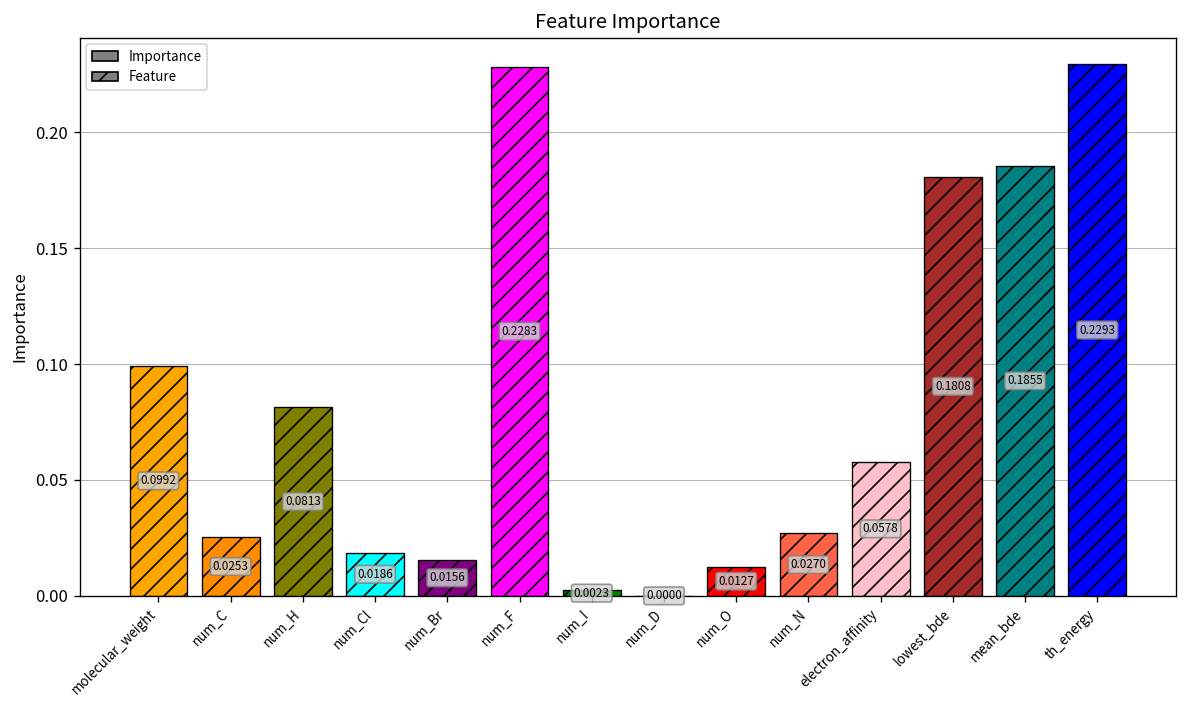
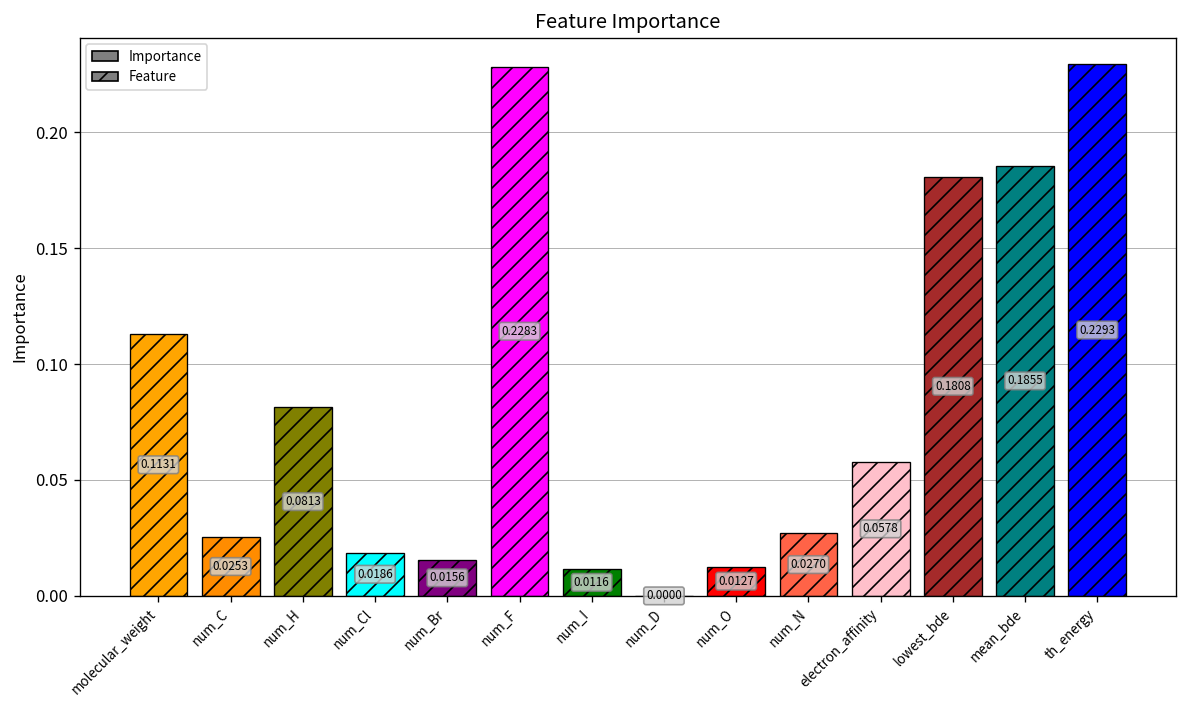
molecular_weight: 0.0992 -> 0.1131
num_I: 0.0023 -> 0.0116
